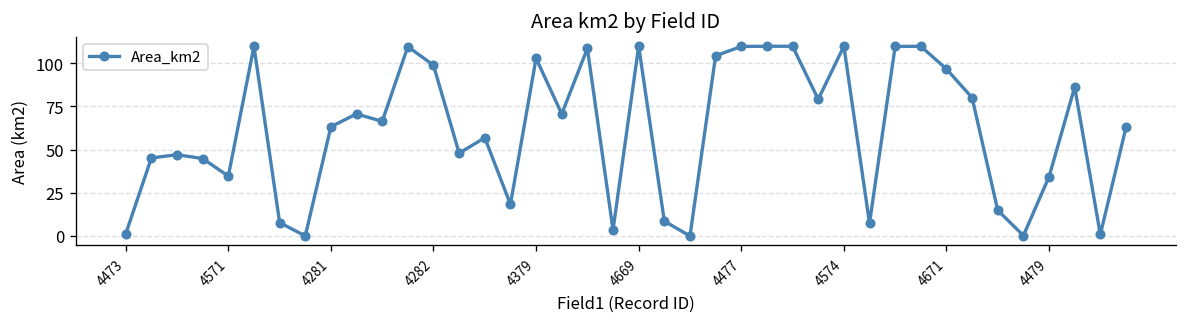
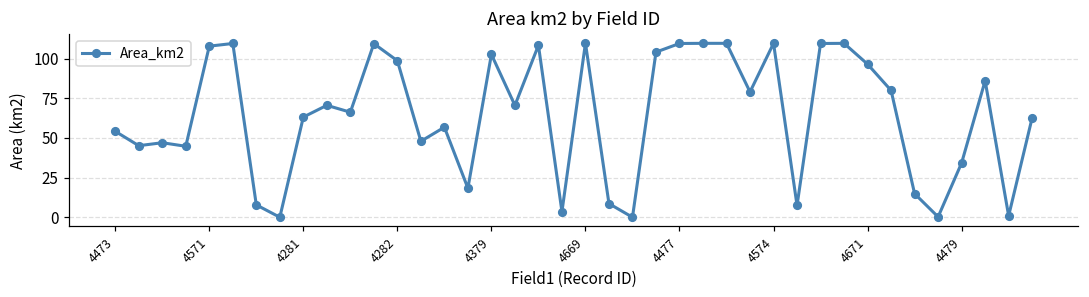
4473: 1 -> 54
4571: 35 -> 108
